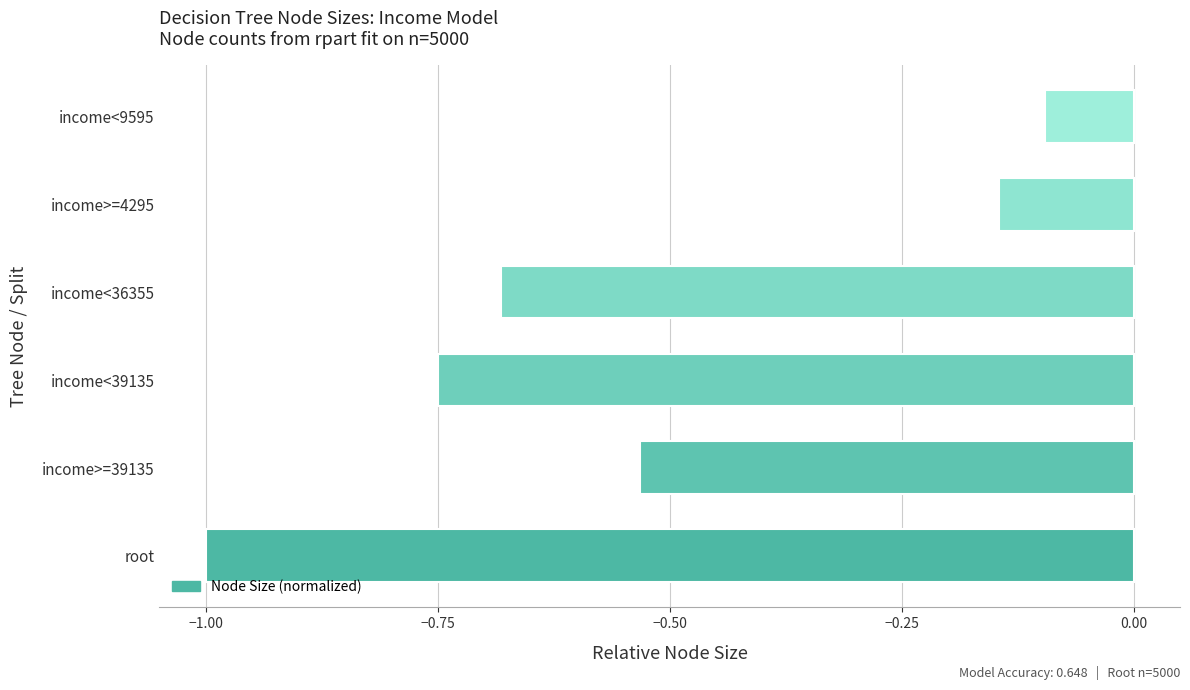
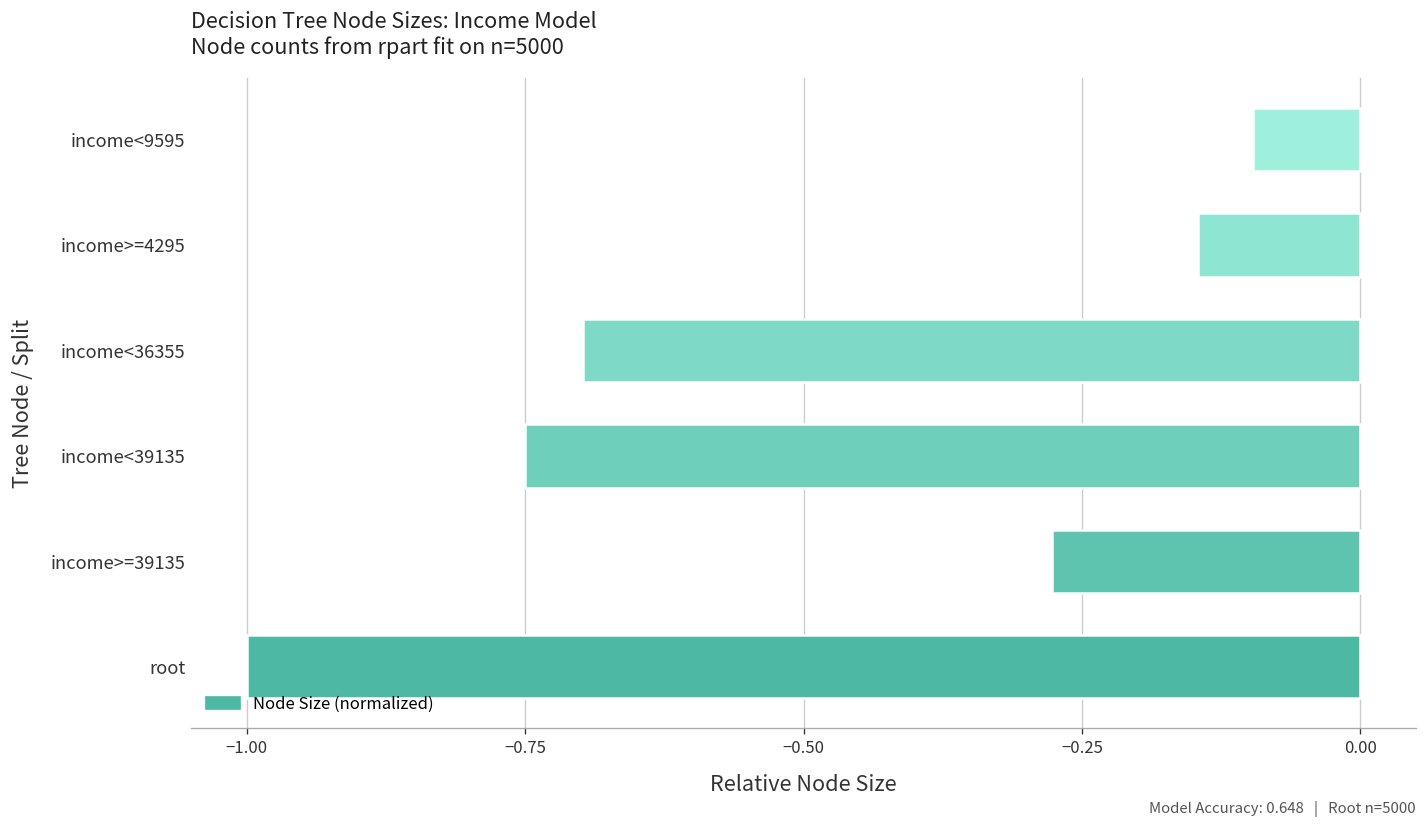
income<36355: -0.68 -> -0.70
income>=39135: -0.53 -> -0.28
